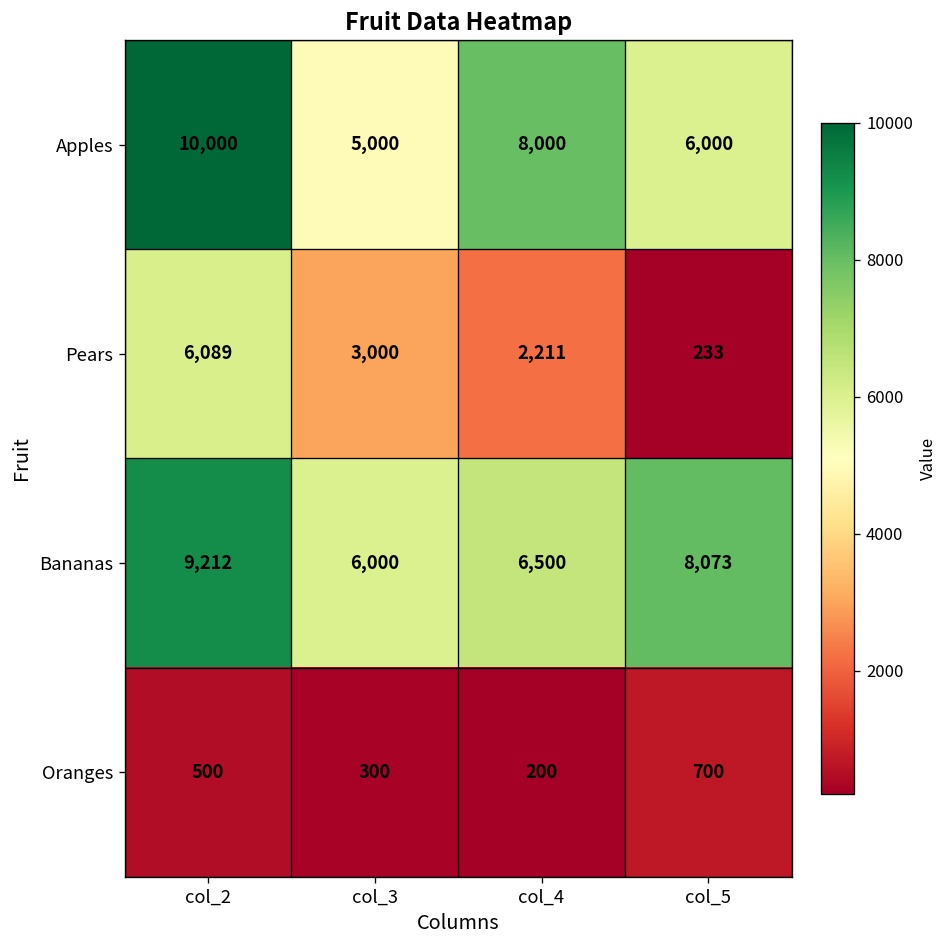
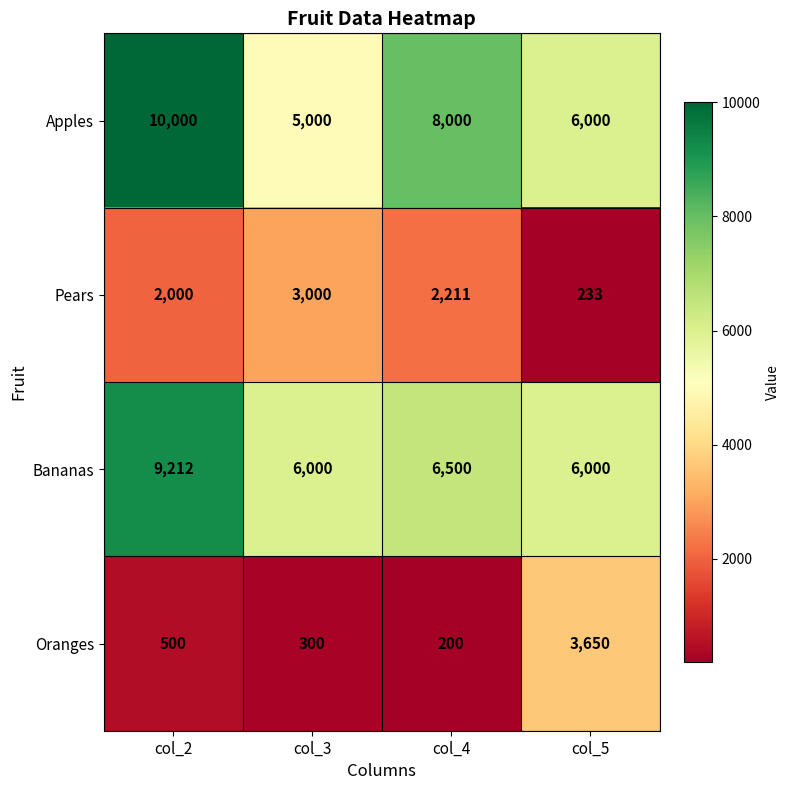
Pears, col_2: 6,089 -> 2,000
Bananas, col_5: 8,073 -> 6,000
Oranges, col_5: 700 -> 3,650
